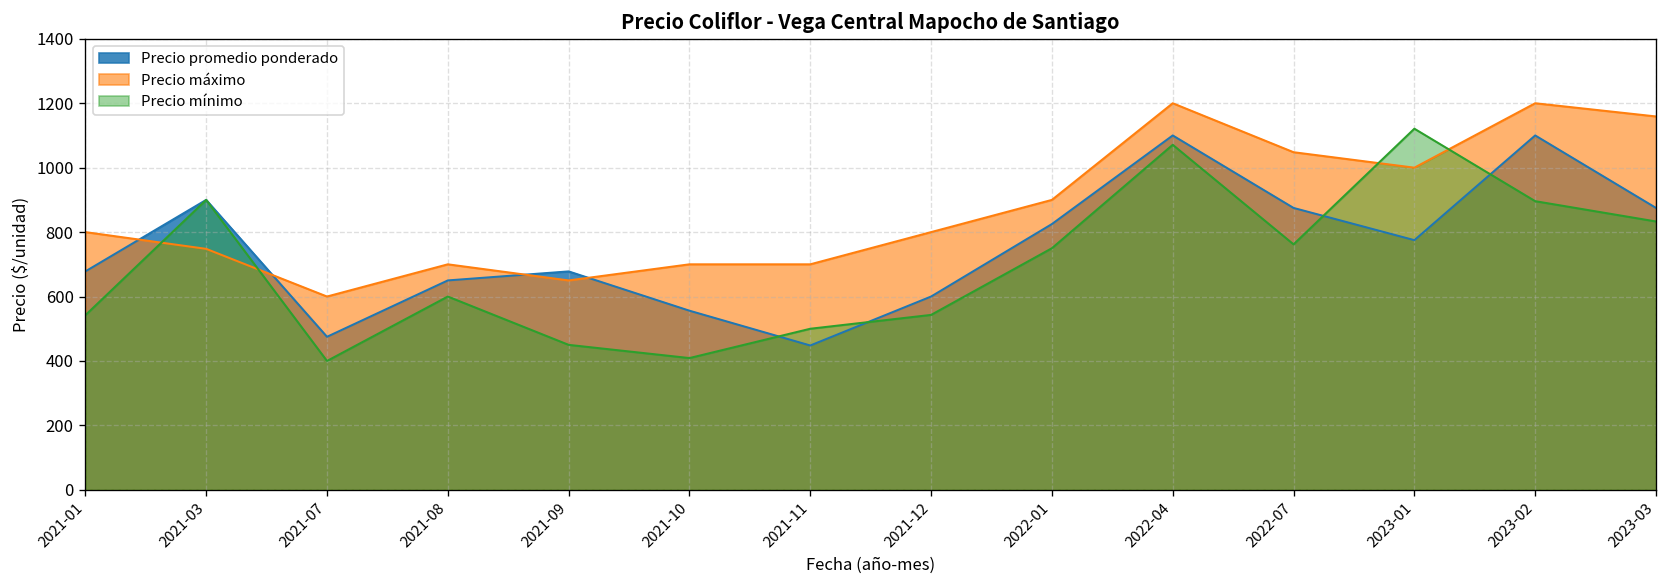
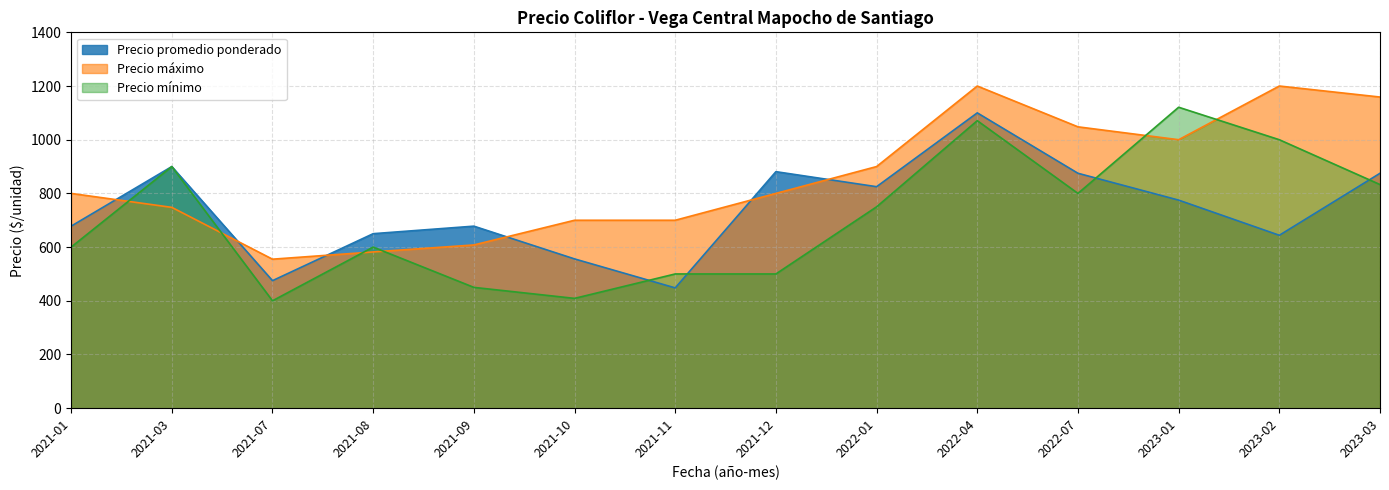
Precio mínimo, 2021-01: 540 -> 600
Precio máximo, 2021-07: 600 -> 560
Precio máximo, 2021-08: 700 -> 580
Precio máximo, 2021-09: 650 -> 610
Precio promedio ponderado, 2021-12: 600 -> 880
Precio mínimo, 2021-12: 540 -> 500
Precio mínimo, 2022-07: 760 -> 800
Precio promedio ponderado, 2023-02: 1100 -> 640
Precio mínimo, 2023-02: 900 -> 1000
